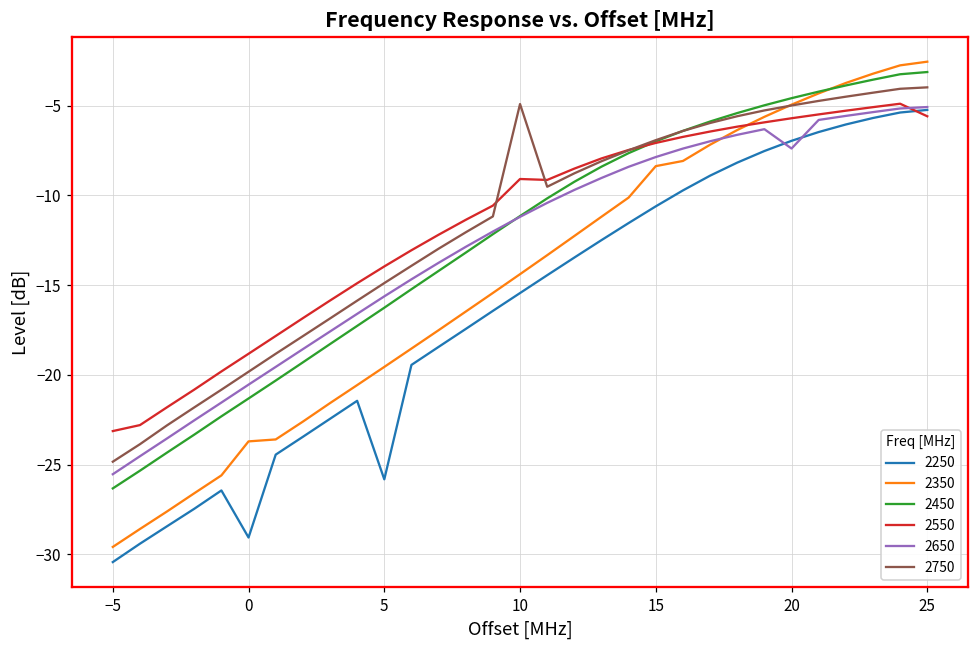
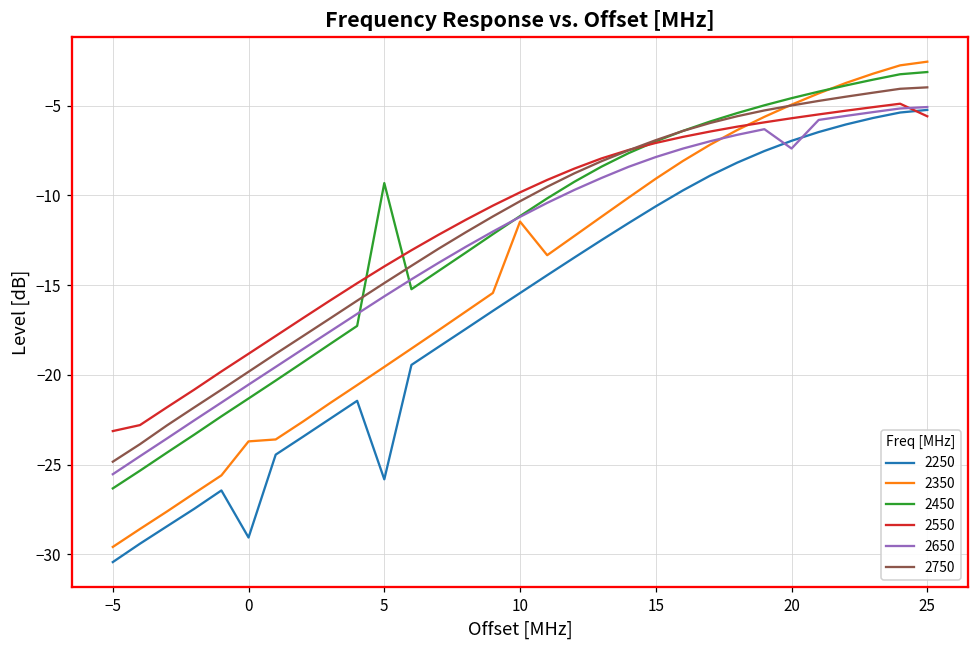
2450, 5: -16.3 -> -9.3
2350, 10: -14.4 -> -11.5
2550, 10: -9.1 -> -9.8
2750, 10: -4.9 -> -10.3
2350, 15: -8.4 -> -9.1
